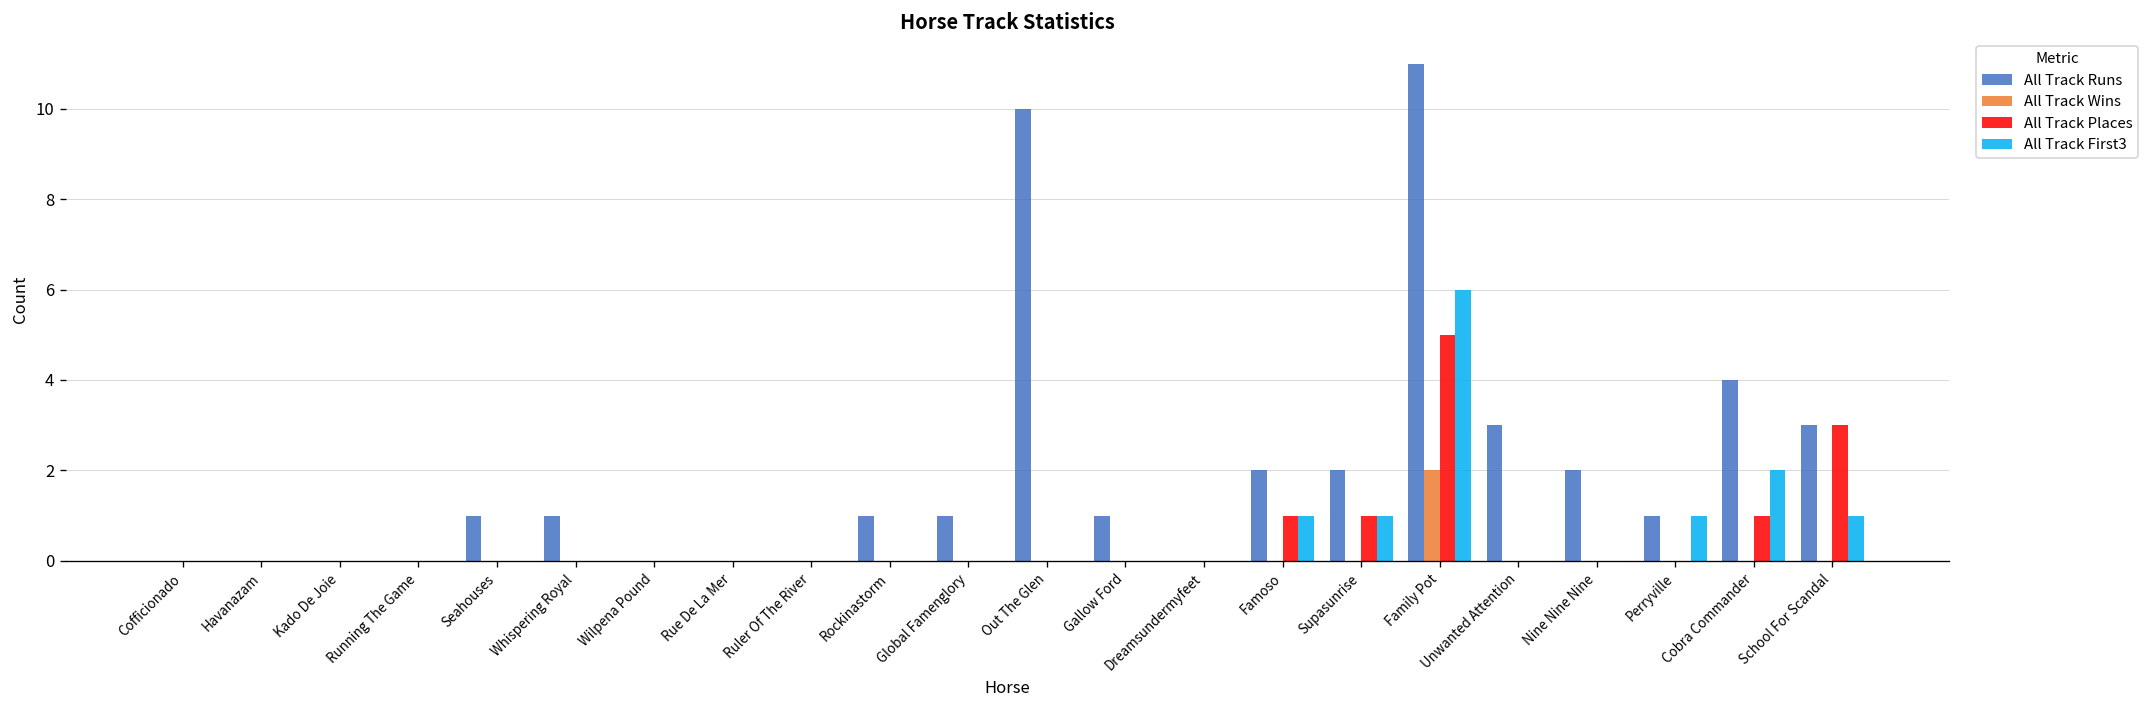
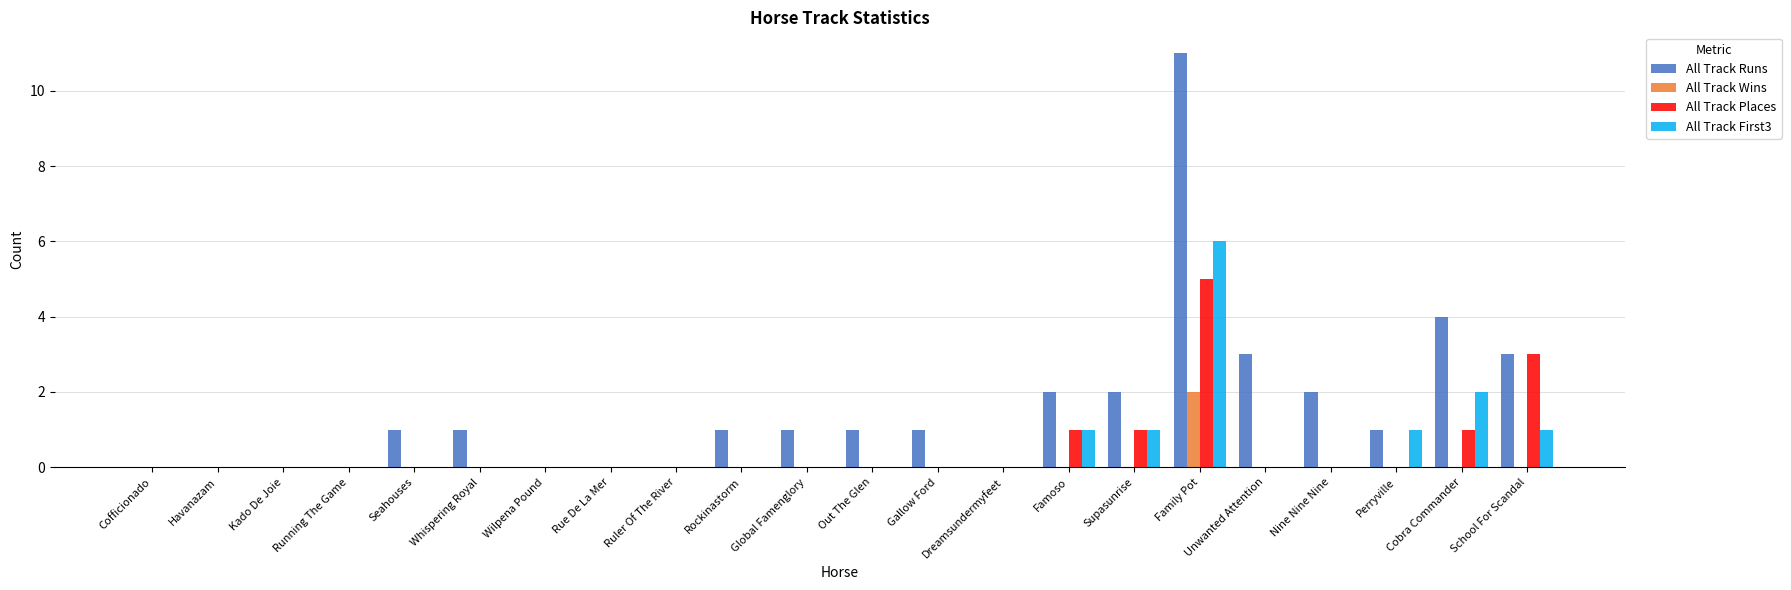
All Track Runs, Out The Glen: 10 -> 1
